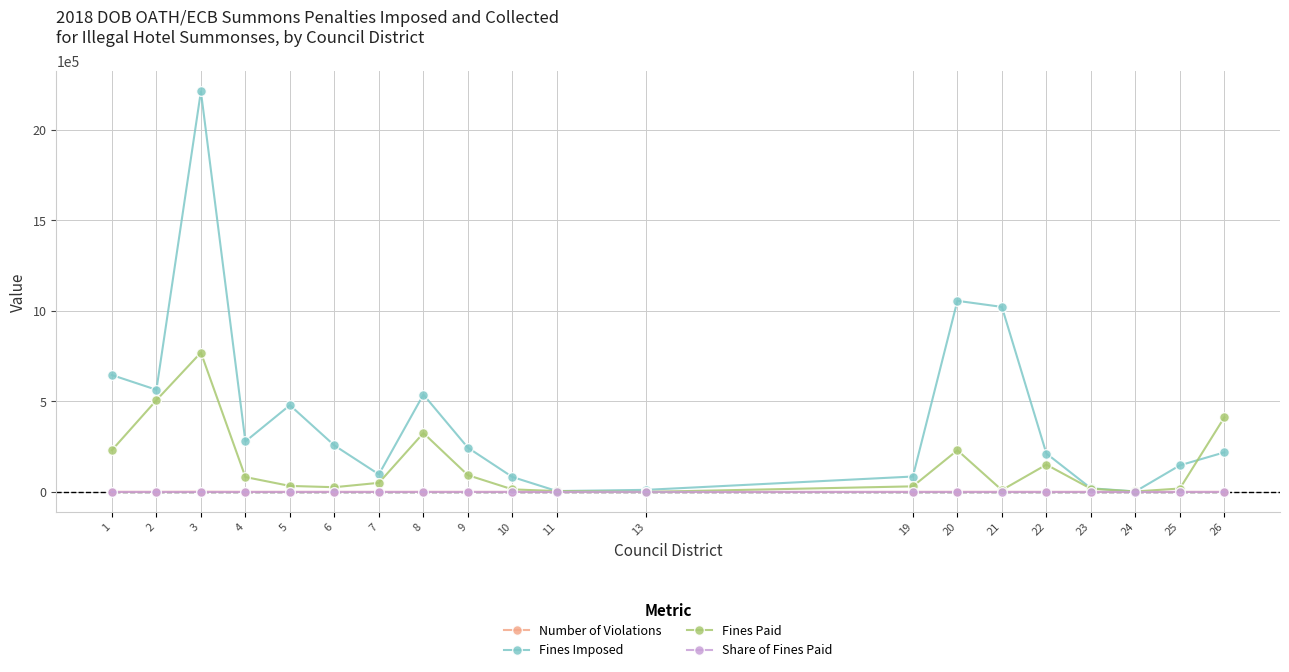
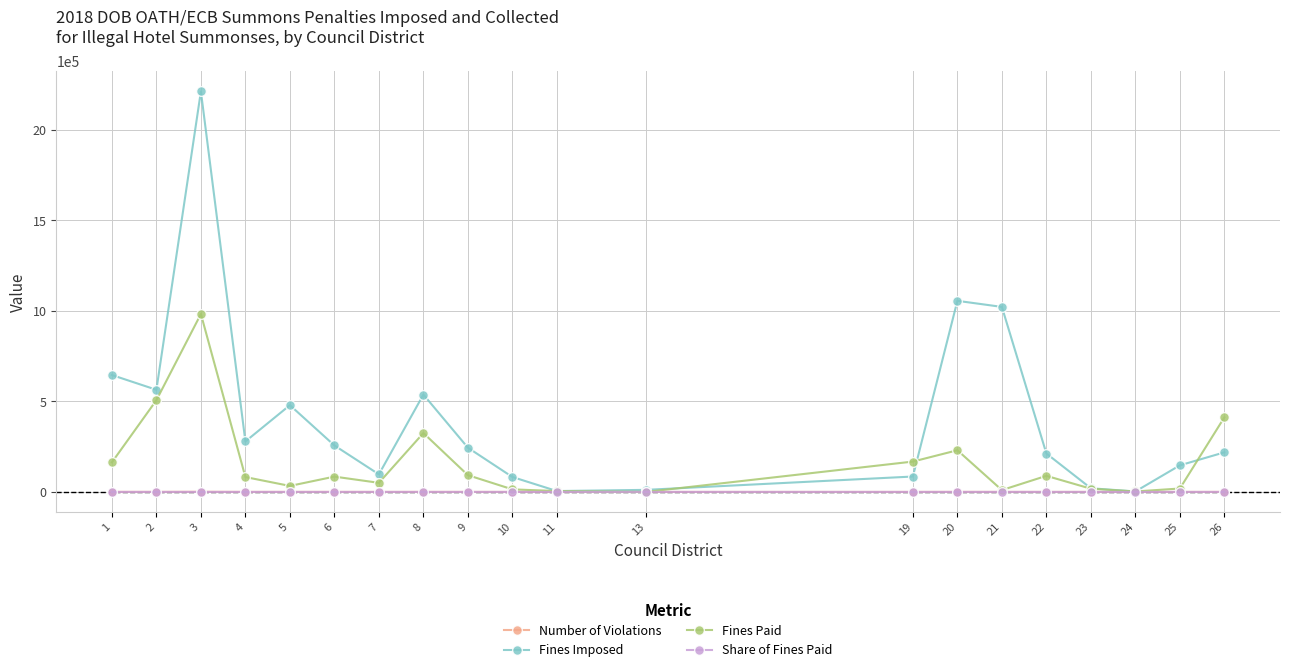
Fines Paid, 1: 230000 -> 160000
Fines Paid, 3: 770000 -> 980000
Fines Paid, 6: 30000 -> 80000
Fines Paid, 19: 30000 -> 170000
Fines Paid, 22: 150000 -> 90000
